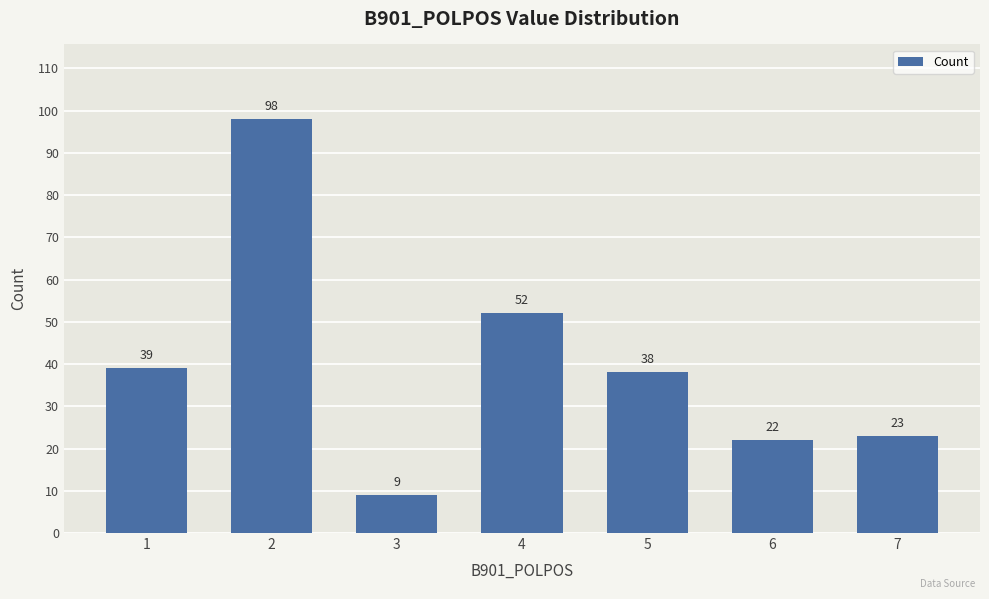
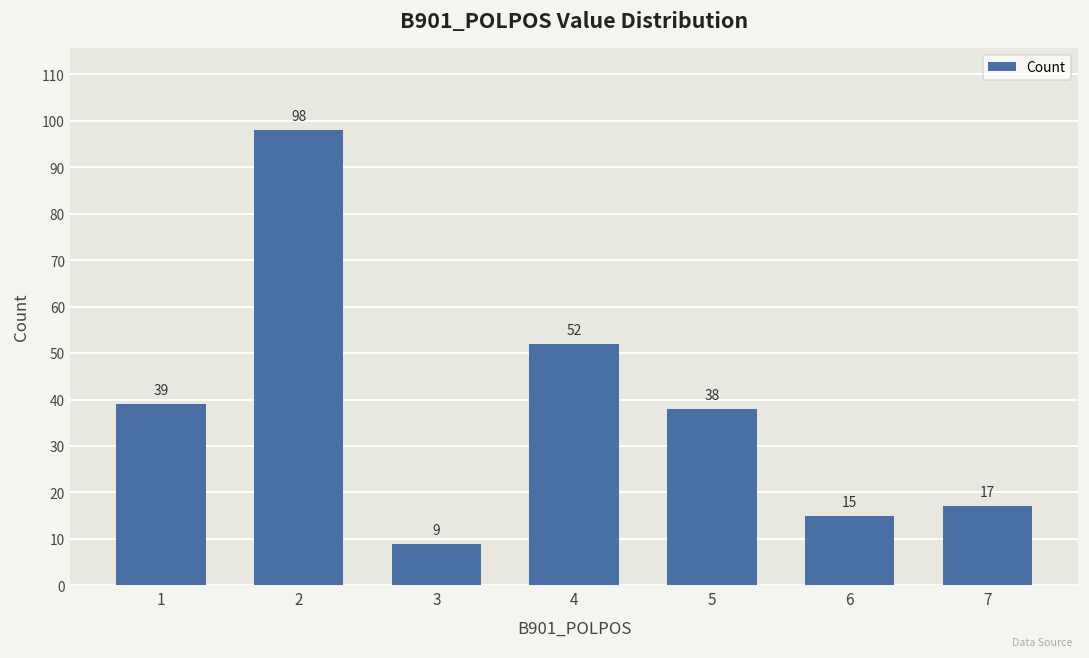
6: 22 -> 15
7: 23 -> 17
